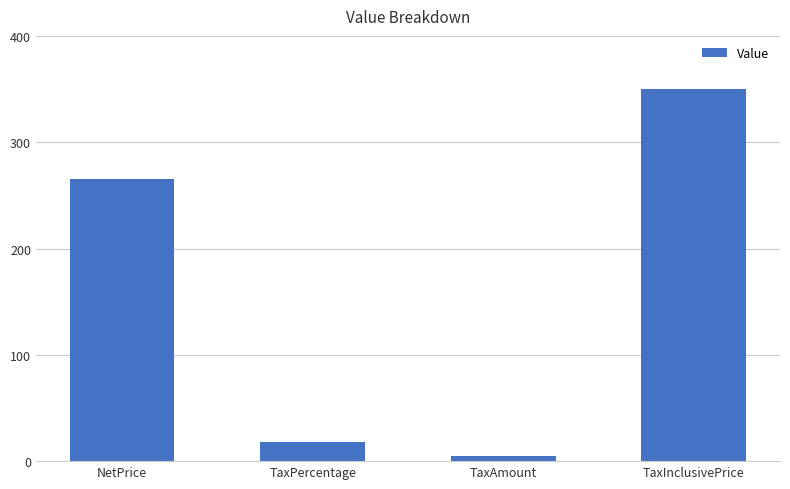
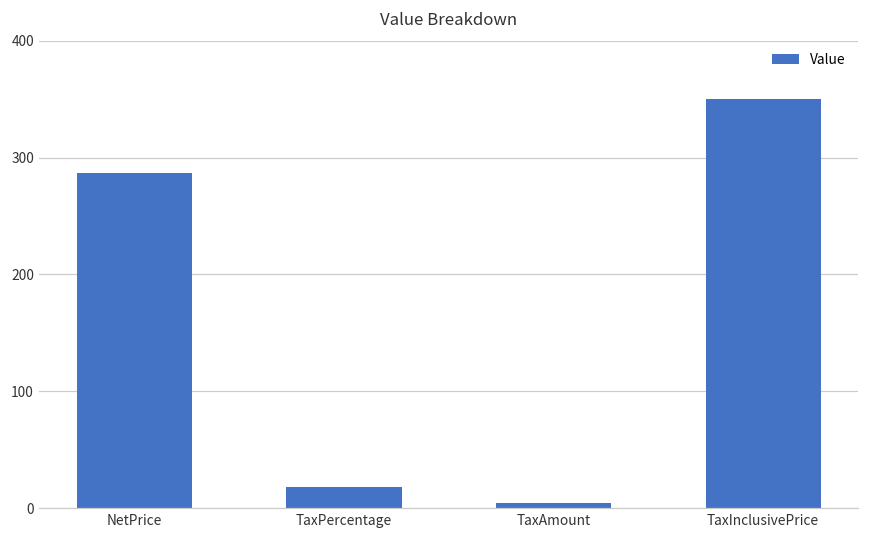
NetPrice: 265 -> 287
